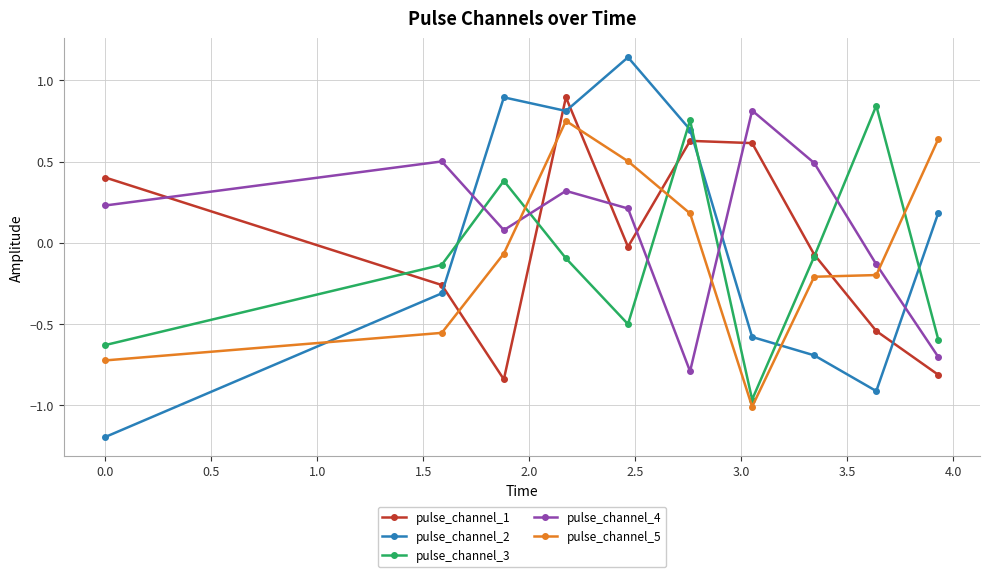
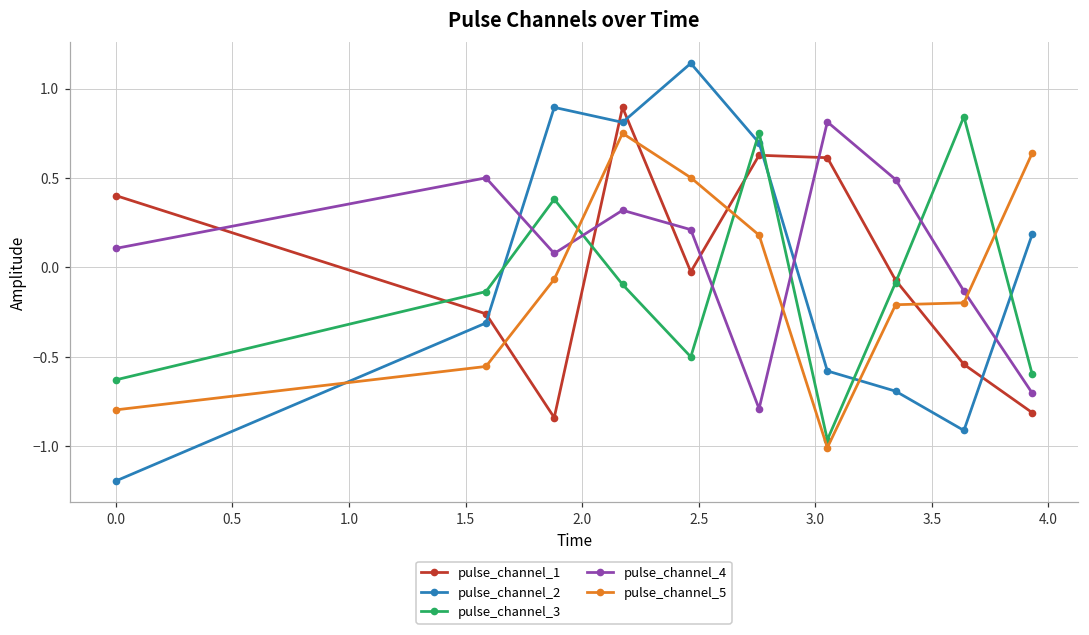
pulse_channel_4, 0.0: 0.23 -> 0.11
pulse_channel_5, 0.0: -0.72 -> -0.80
